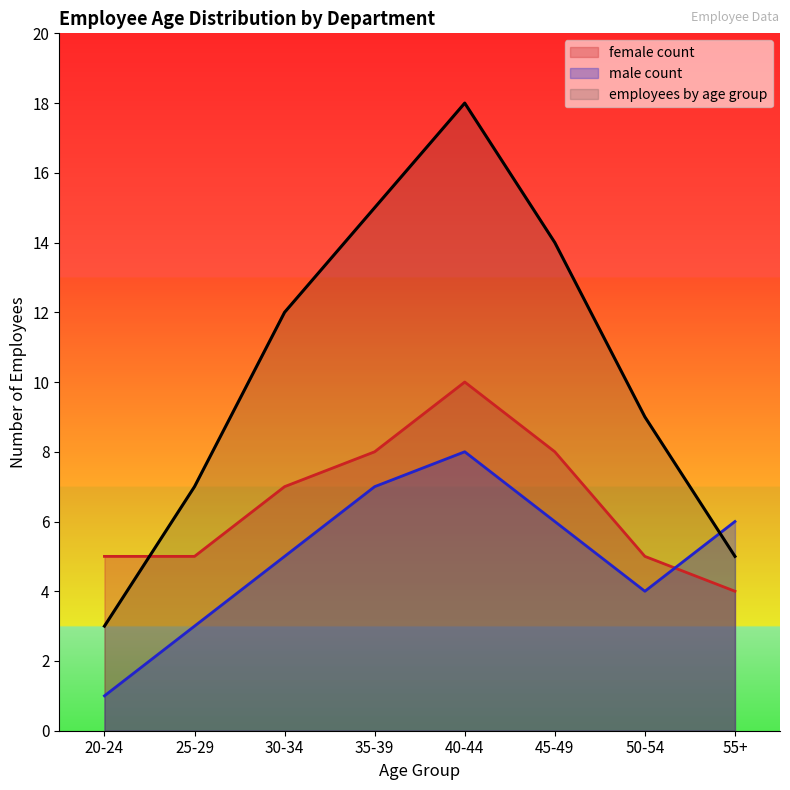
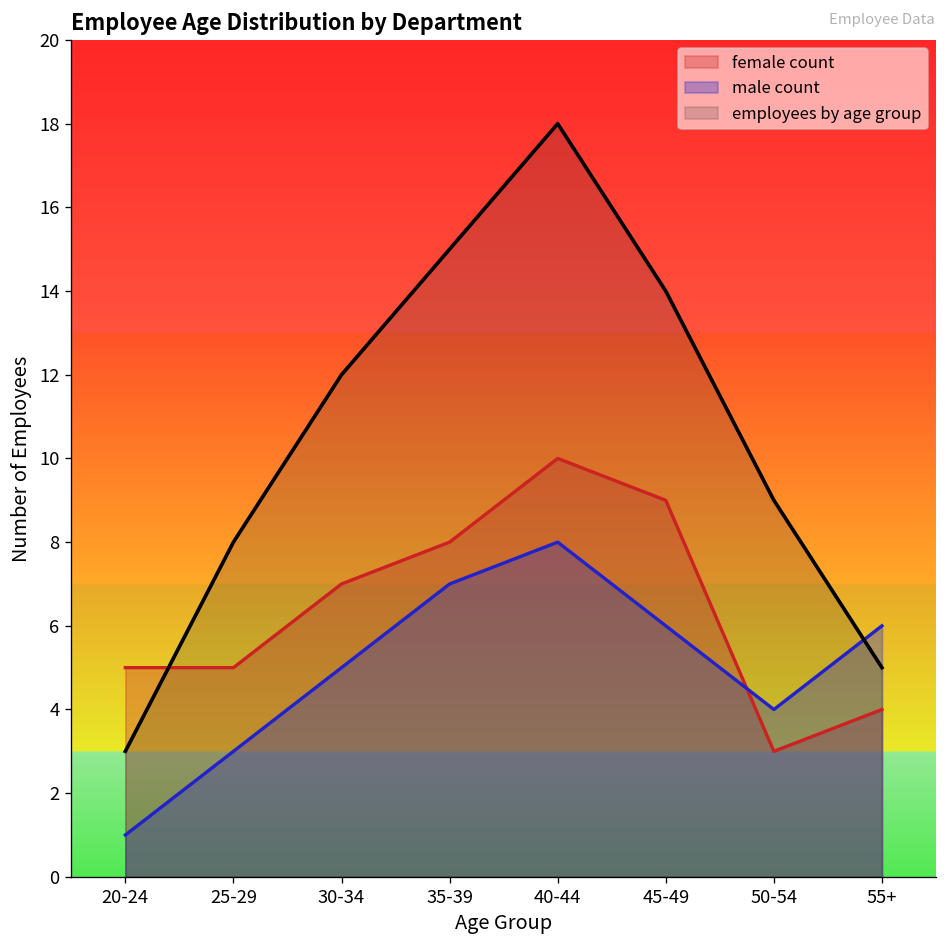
employees by age group, 25-29: 7 -> 8
female count, 45-49: 8 -> 9
female count, 50-54: 5 -> 3
